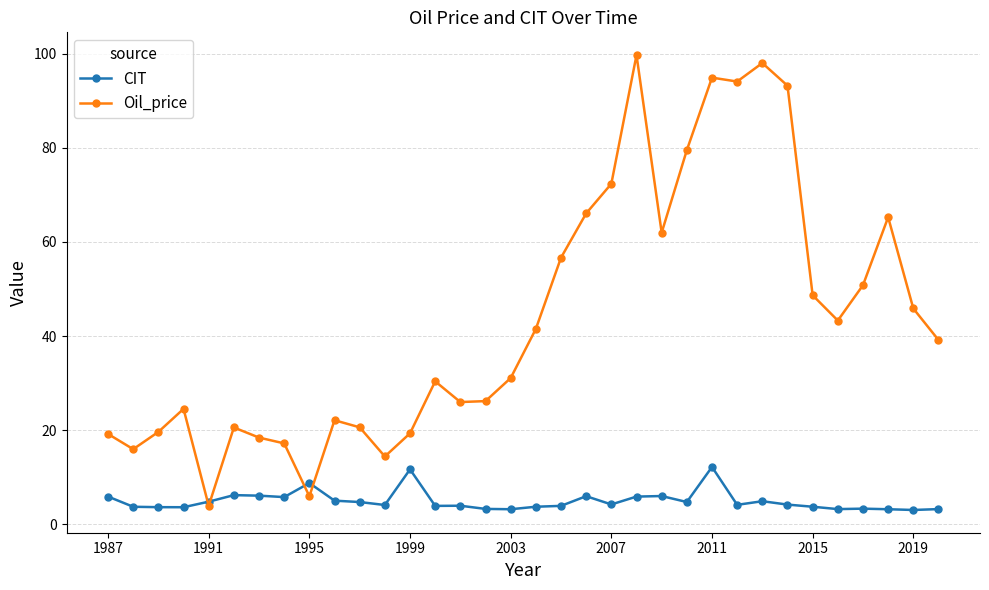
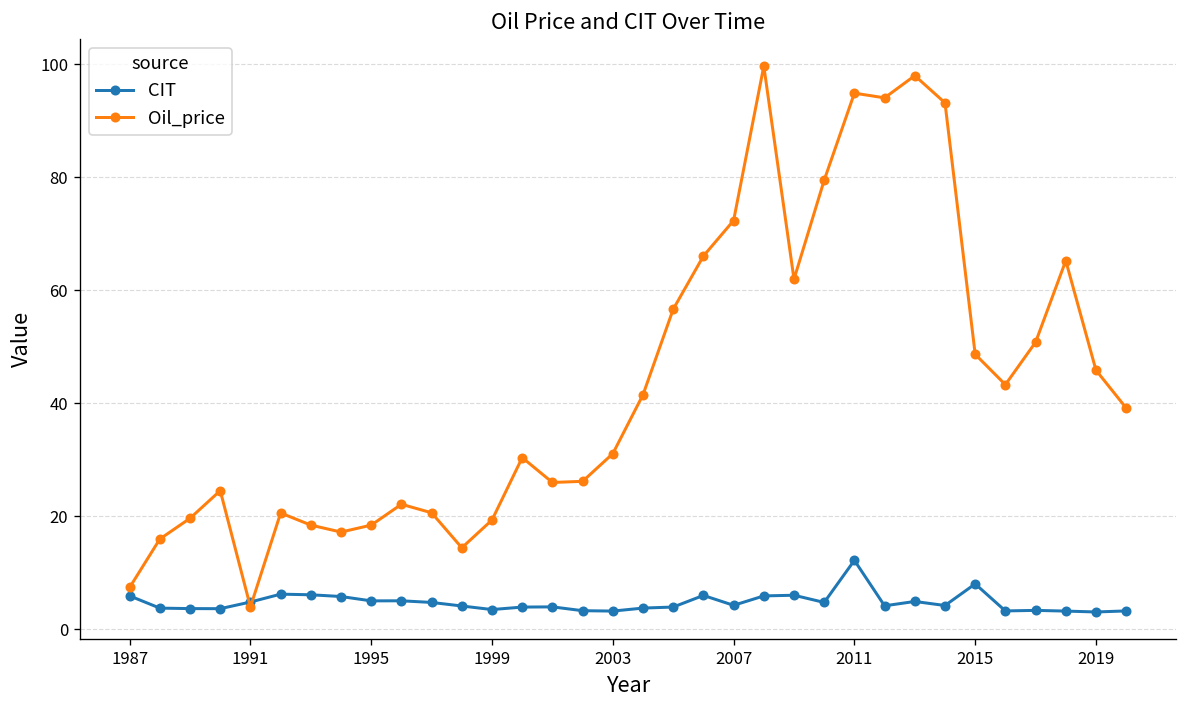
Oil_price, 1987: 19 -> 7
CIT, 1995: 9 -> 5
Oil_price, 1995: 6 -> 18
CIT, 1999: 12 -> 3
CIT, 2015: 4 -> 8
